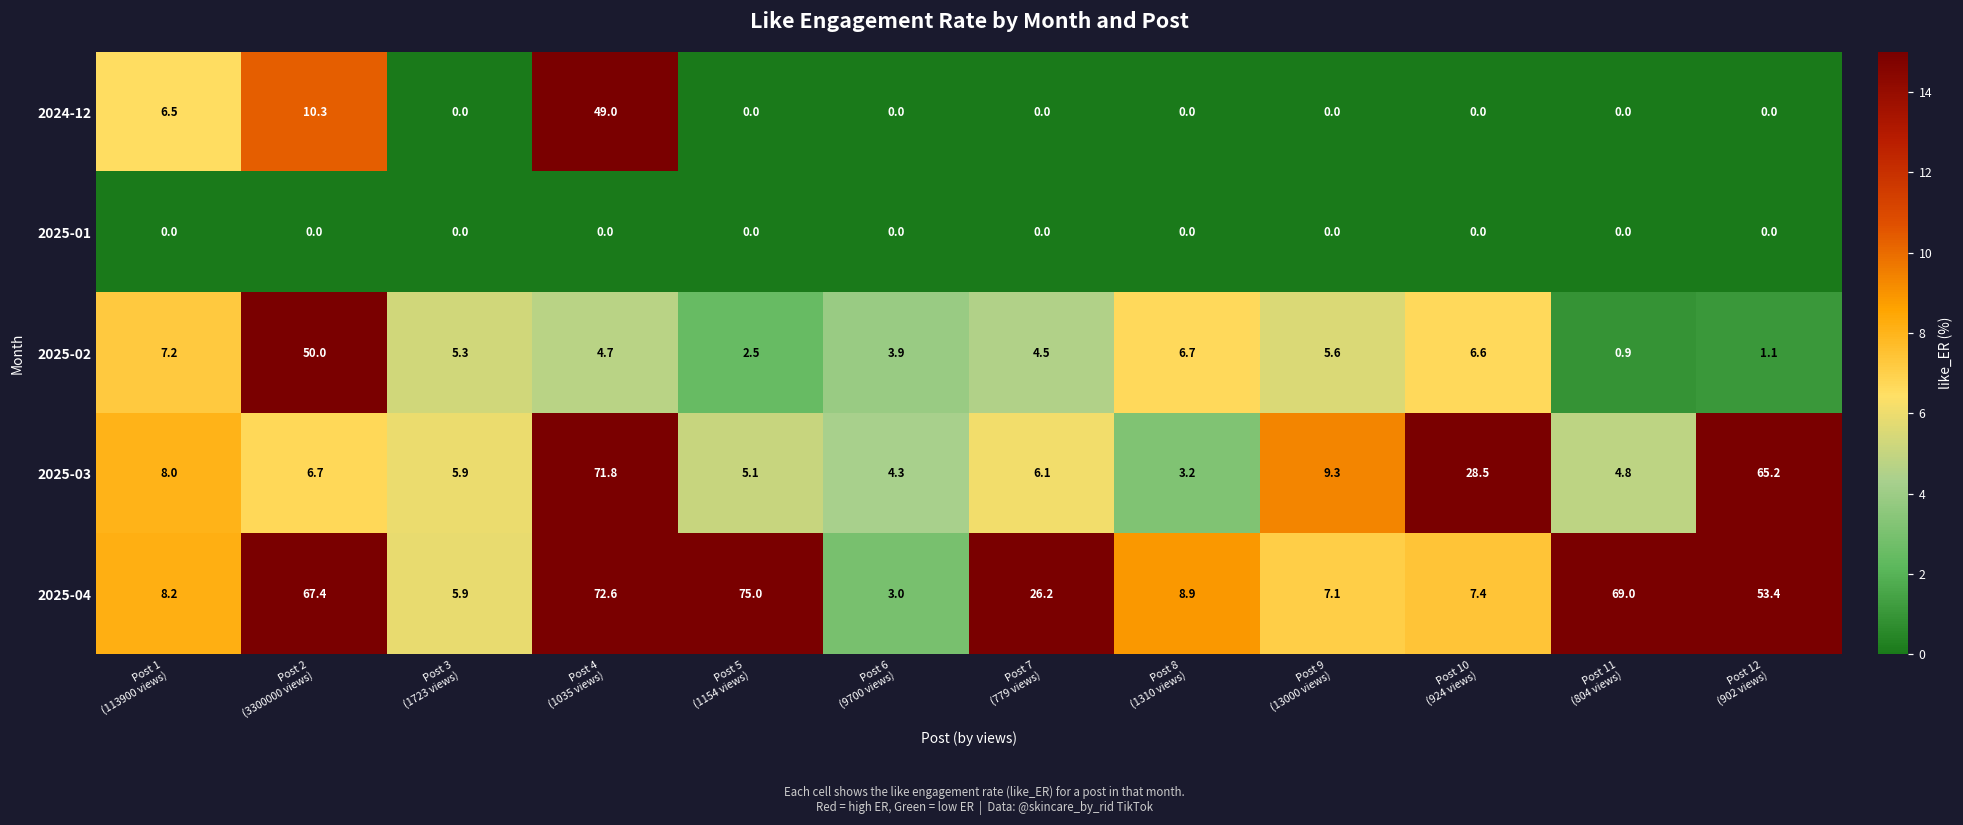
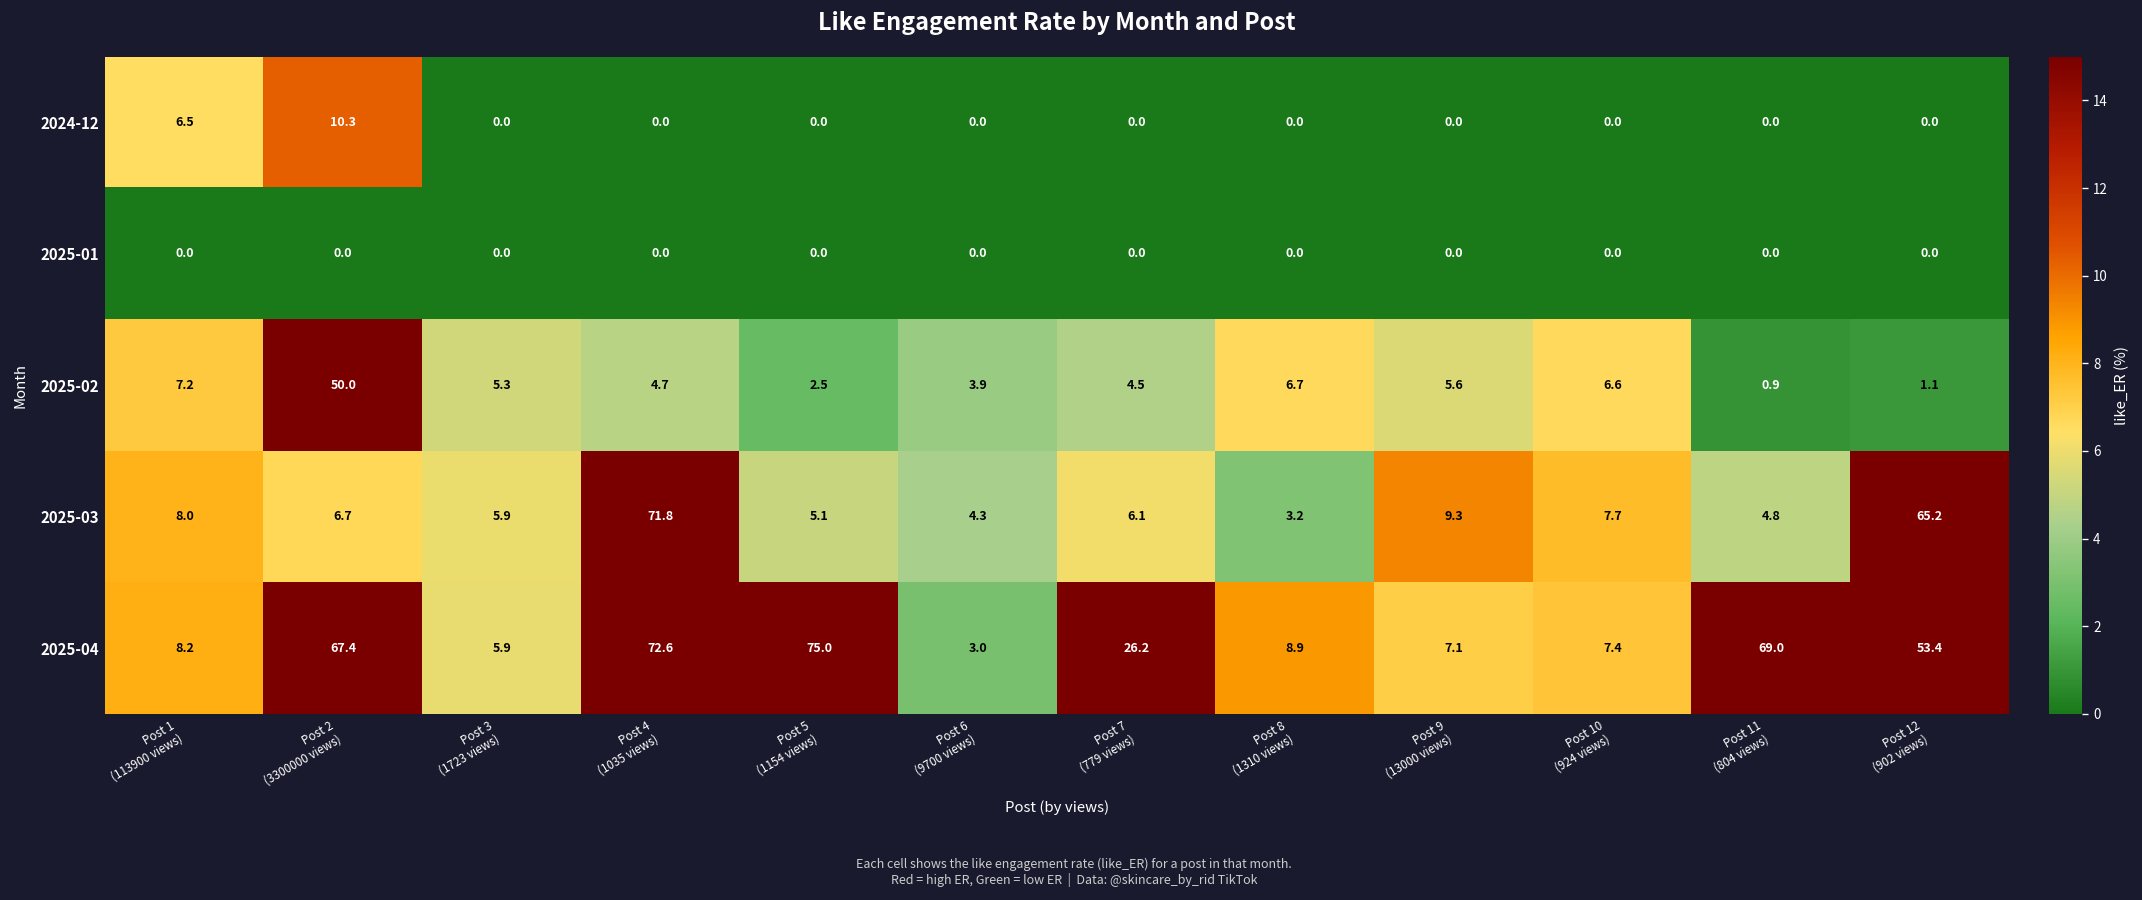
2024-12, Post 4 (1035 views): 49.0 -> 0.0
2025-03, Post 10 (924 views): 28.5 -> 7.7
